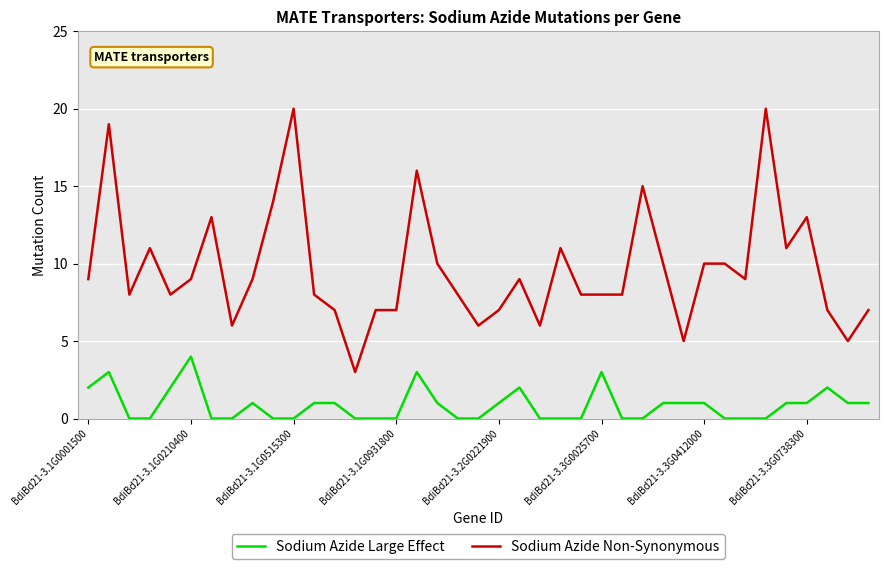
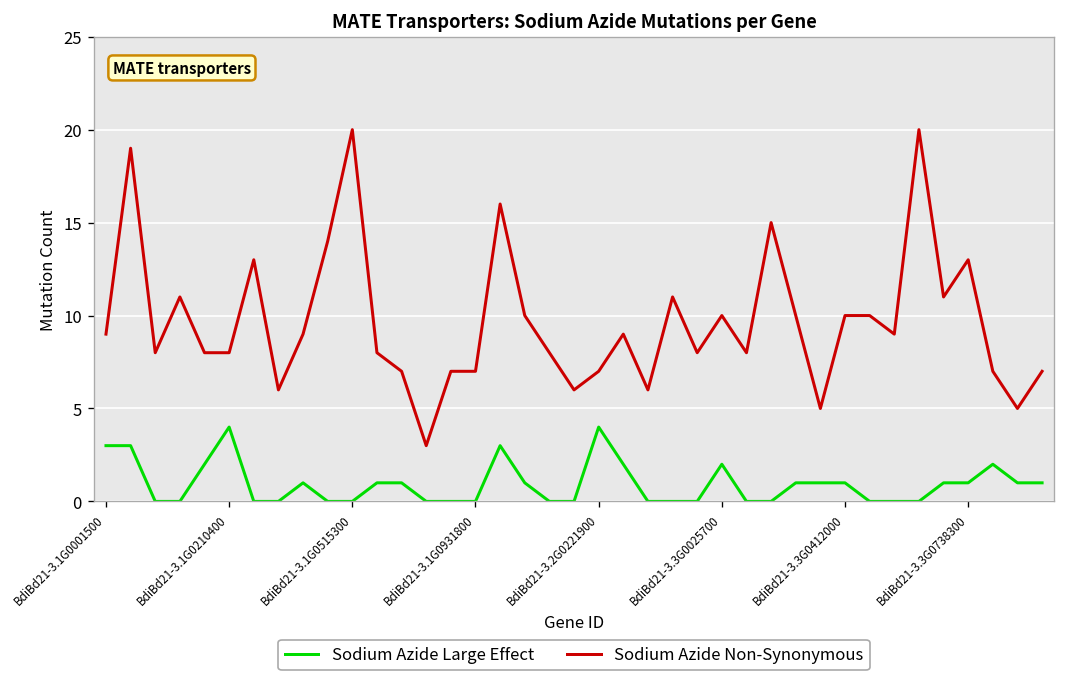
Sodium Azide Large Effect, BdiBd21-3.1G0001500: 2 -> 3
Sodium Azide Non-Synonymous, BdiBd21-3.1G0210400: 9 -> 8
Sodium Azide Large Effect, BdiBd21-3.2G0221900: 1 -> 4
Sodium Azide Large Effect, BdiBd21-3.3G0025700: 3 -> 2
Sodium Azide Non-Synonymous, BdiBd21-3.3G0025700: 8 -> 10
